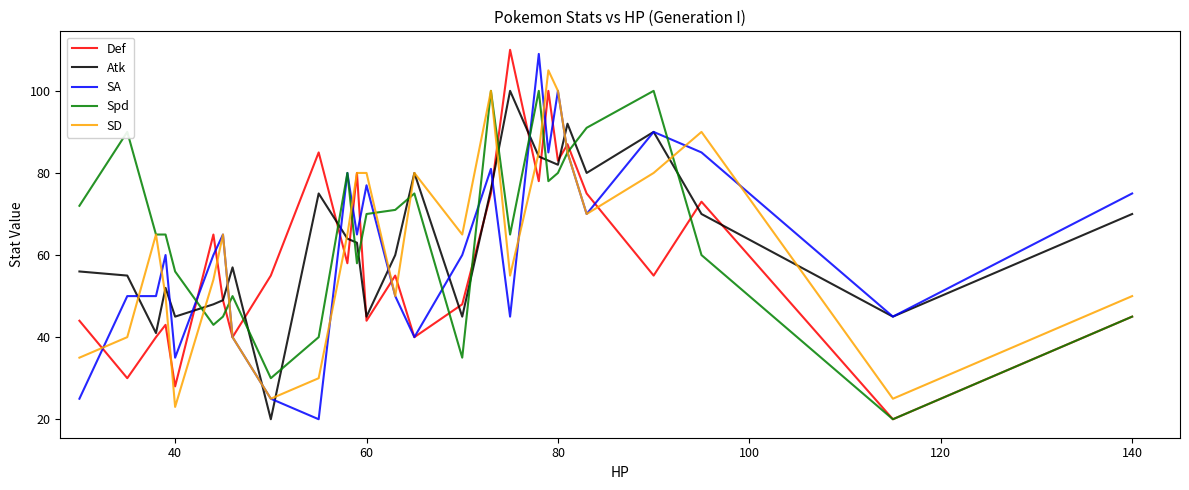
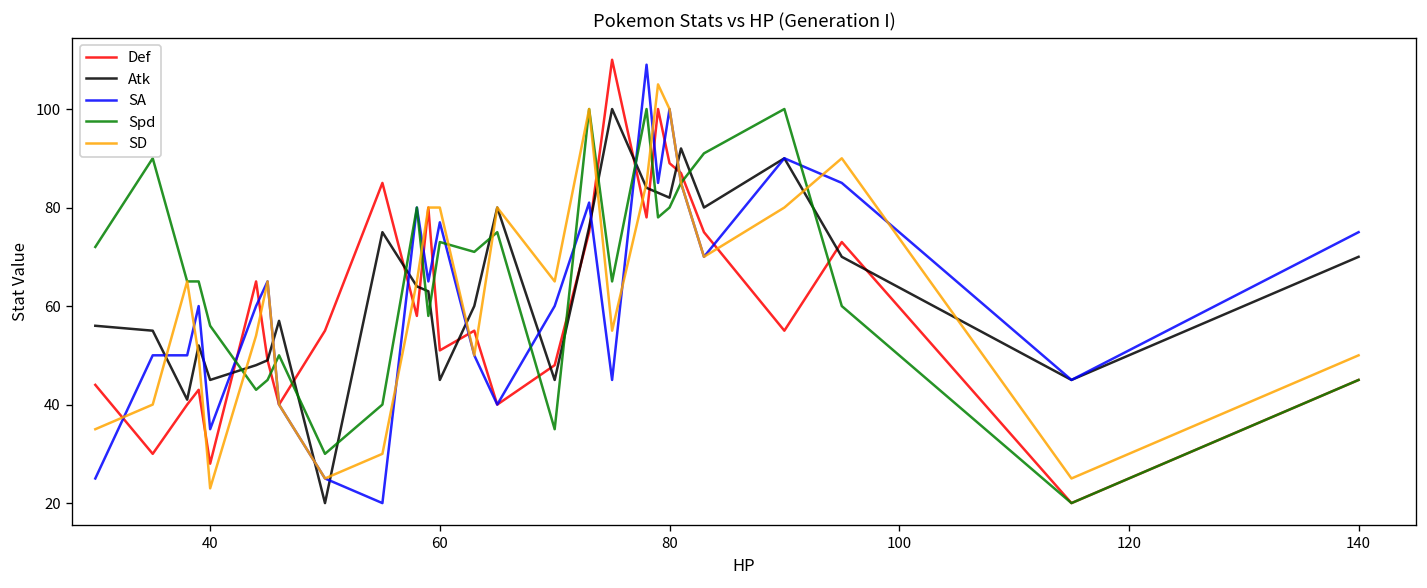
Def, 60: 44 -> 51
Spd, 60: 70 -> 73
Def, 80: 83 -> 89
